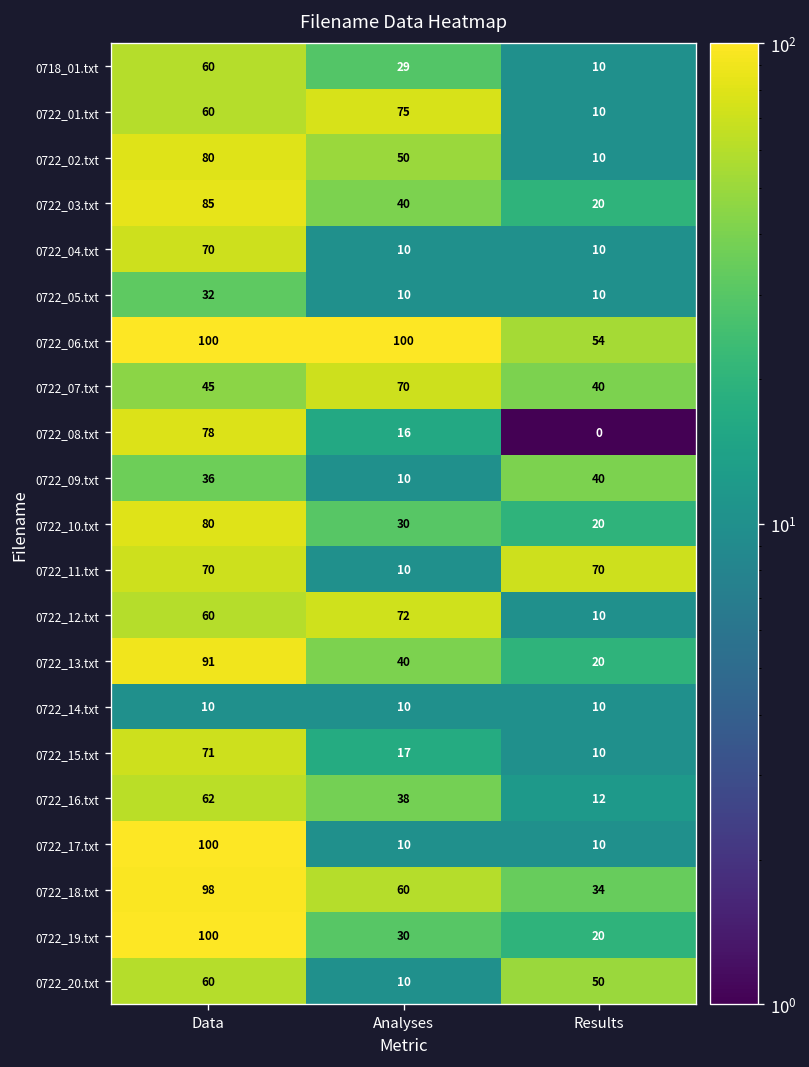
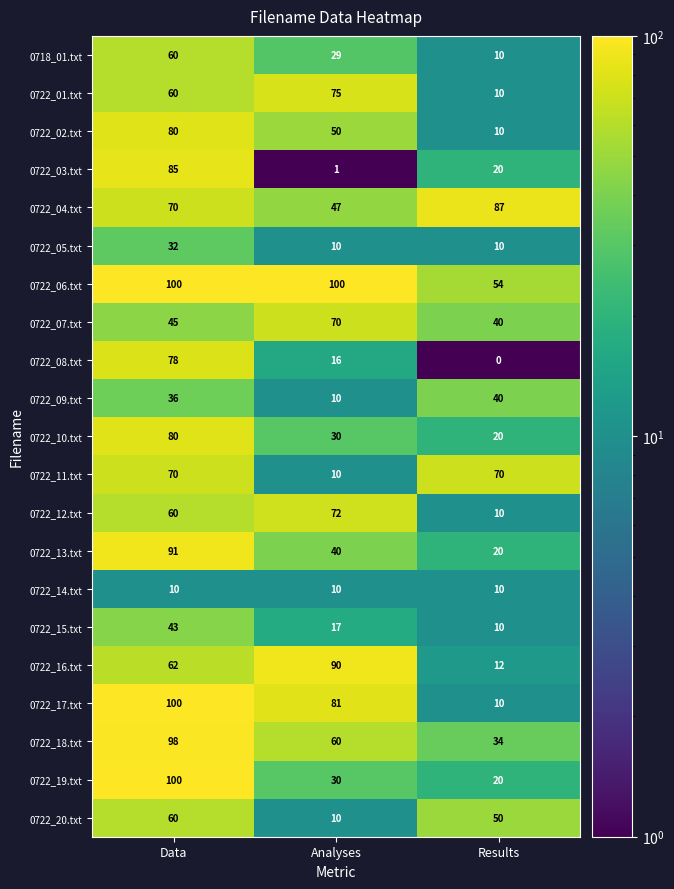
0722_03.txt, Analyses: 40 -> 1
0722_04.txt, Analyses: 10 -> 47
0722_04.txt, Results: 10 -> 87
0722_15.txt, Data: 71 -> 43
0722_16.txt, Analyses: 38 -> 90
0722_17.txt, Analyses: 10 -> 81
